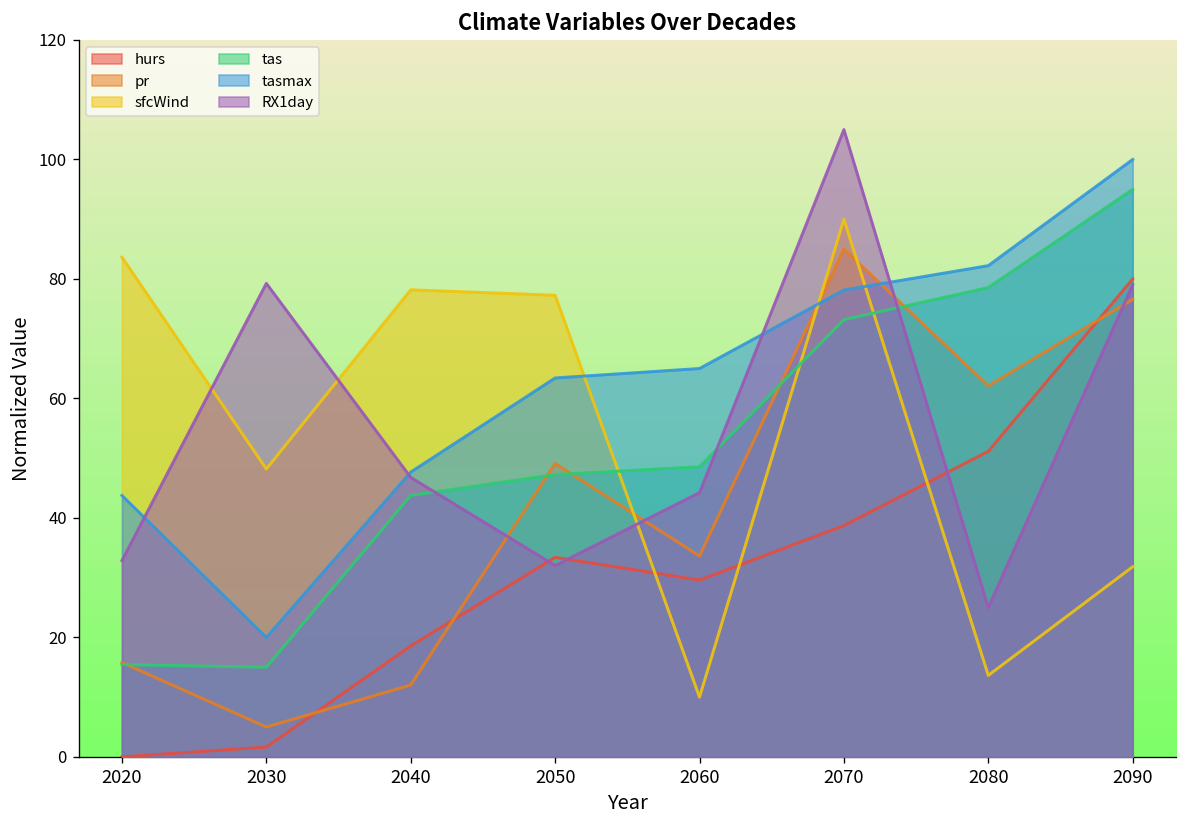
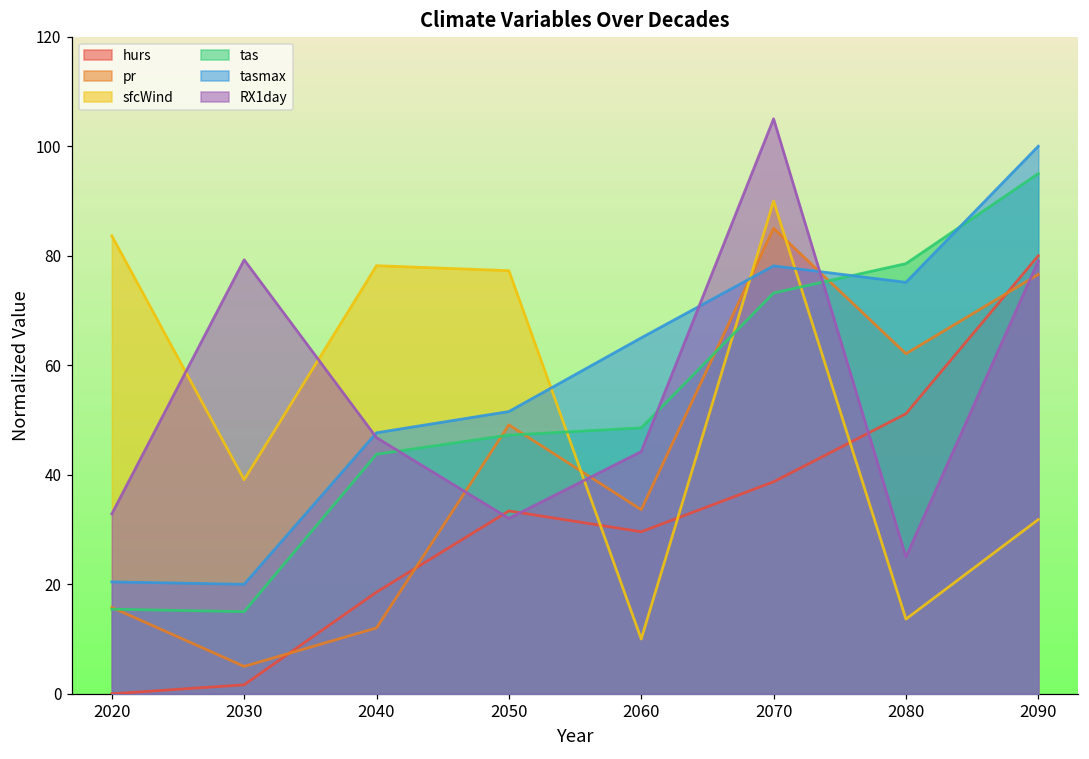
tasmax, 2020: 44 -> 20
sfcWind, 2030: 48 -> 39
tasmax, 2050: 63 -> 52
tasmax, 2080: 82 -> 75
